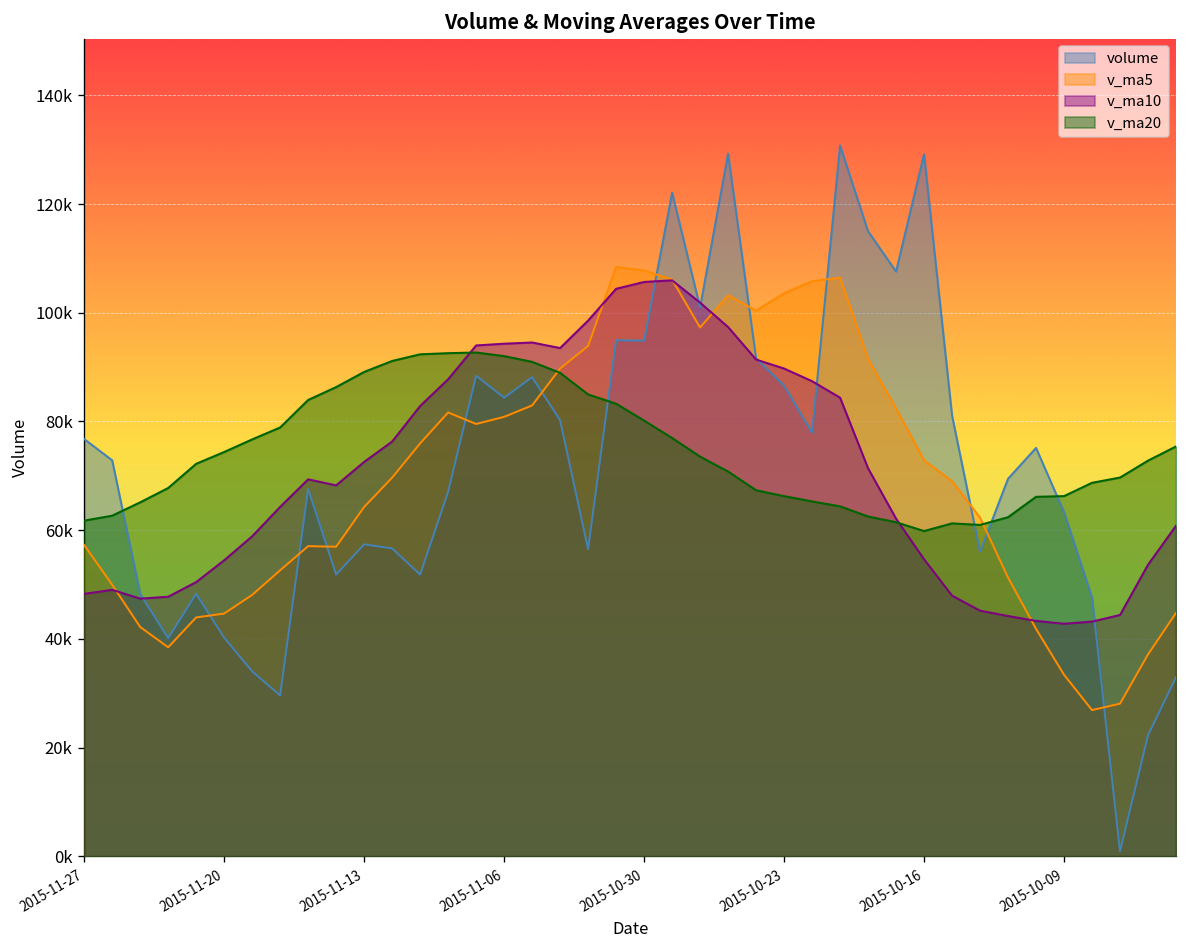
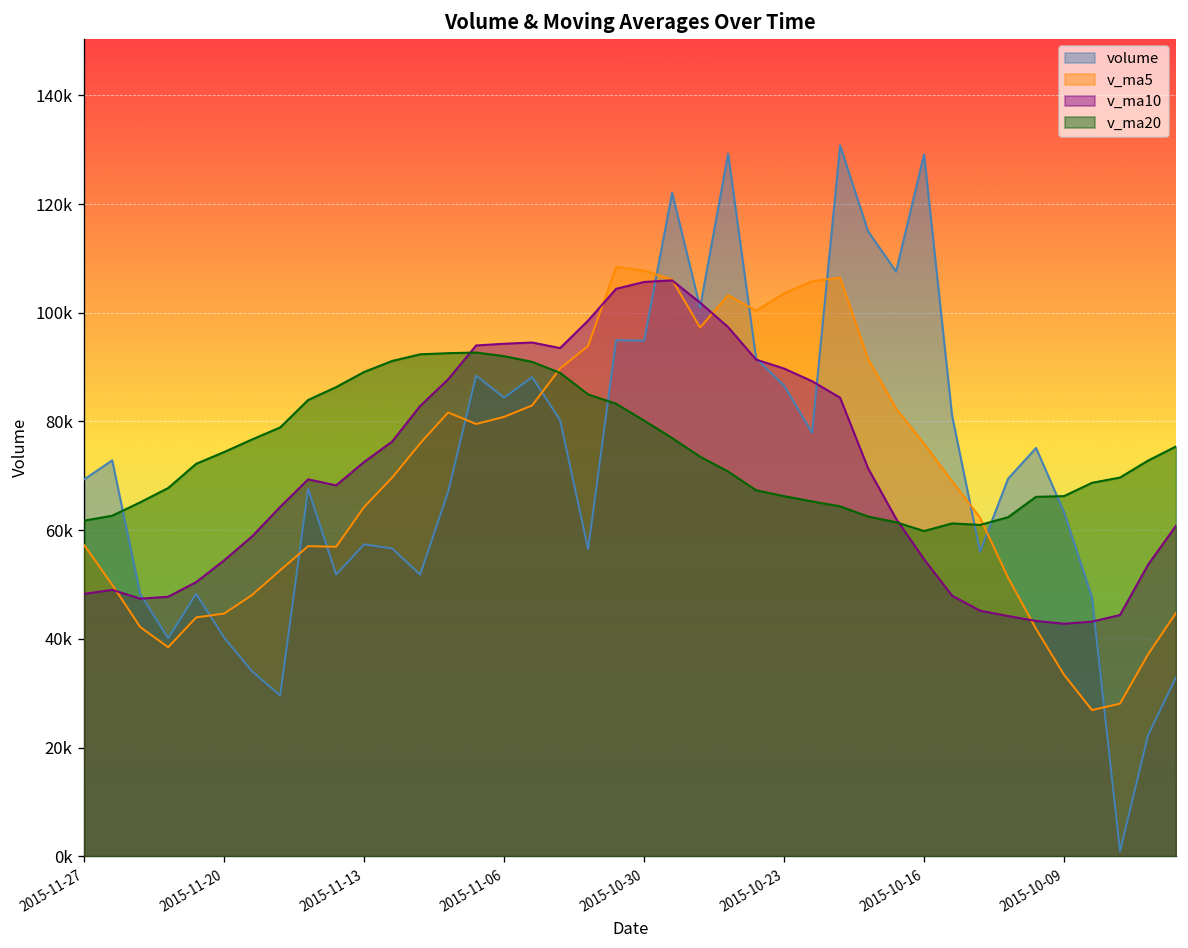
volume, 2015-11-27: 77000 -> 69000
v_ma5, 2015-10-16: 73000 -> 76000
